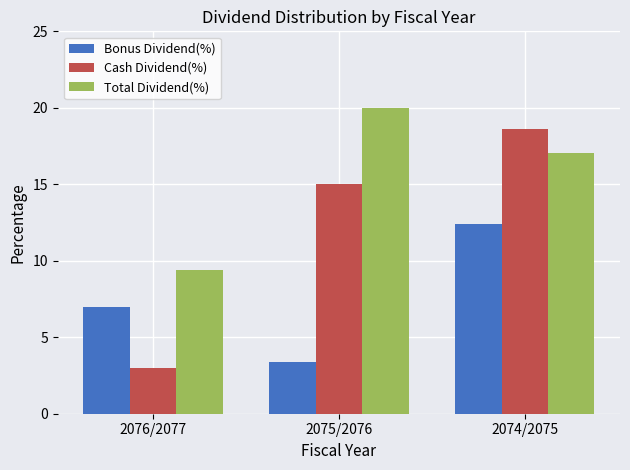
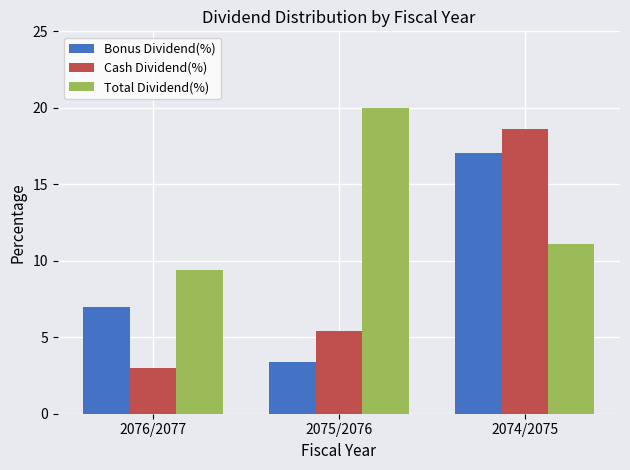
Cash Dividend(%), 2075/2076: 15.0 -> 5.4
Bonus Dividend(%), 2074/2075: 12.4 -> 17.1
Total Dividend(%), 2074/2075: 17.1 -> 11.1
